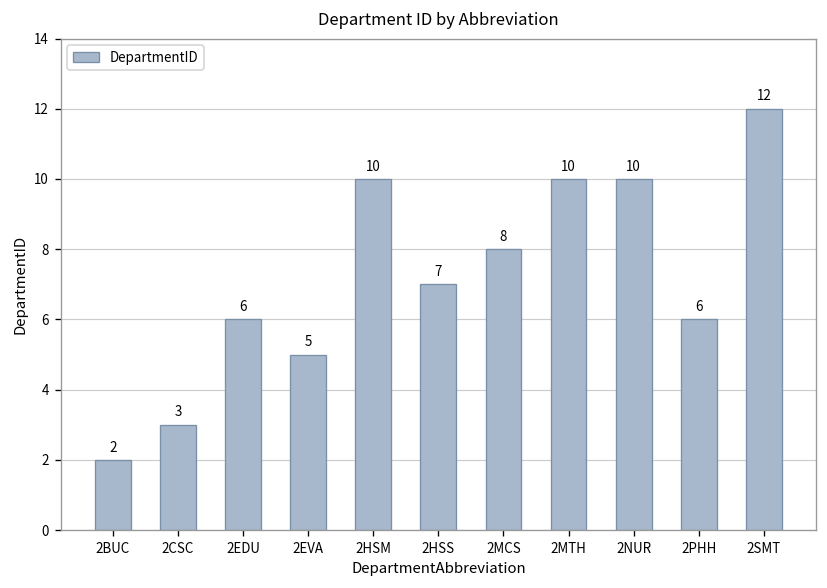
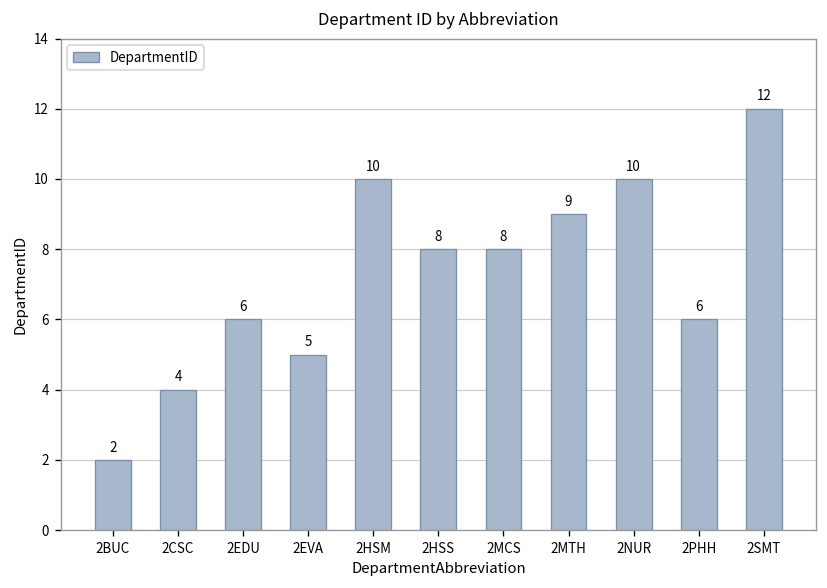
2CSC: 3 -> 4
2HSS: 7 -> 8
2MTH: 10 -> 9
